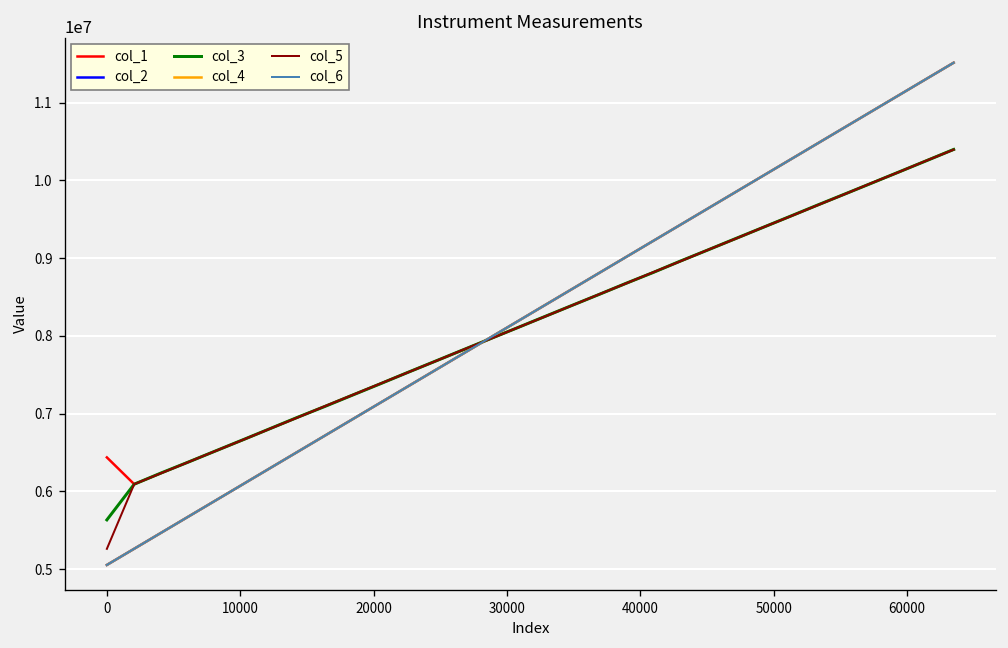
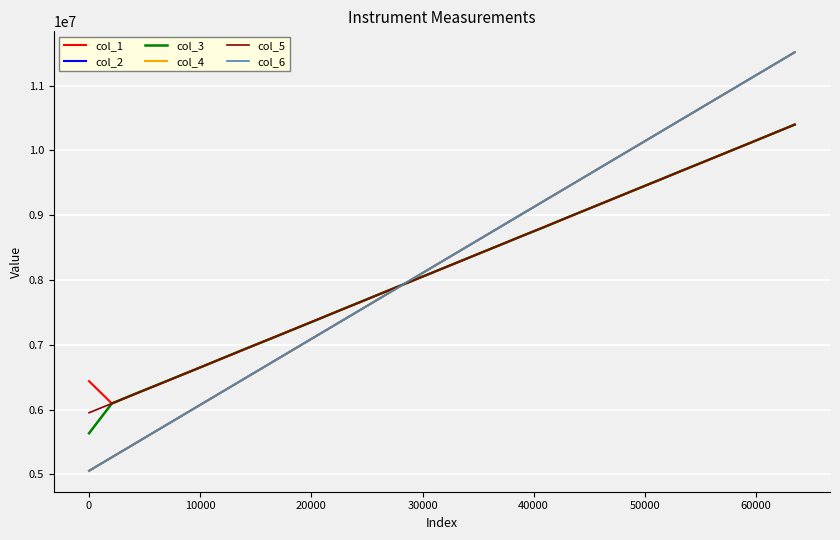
col_5, 0: 5300000 -> 6000000
